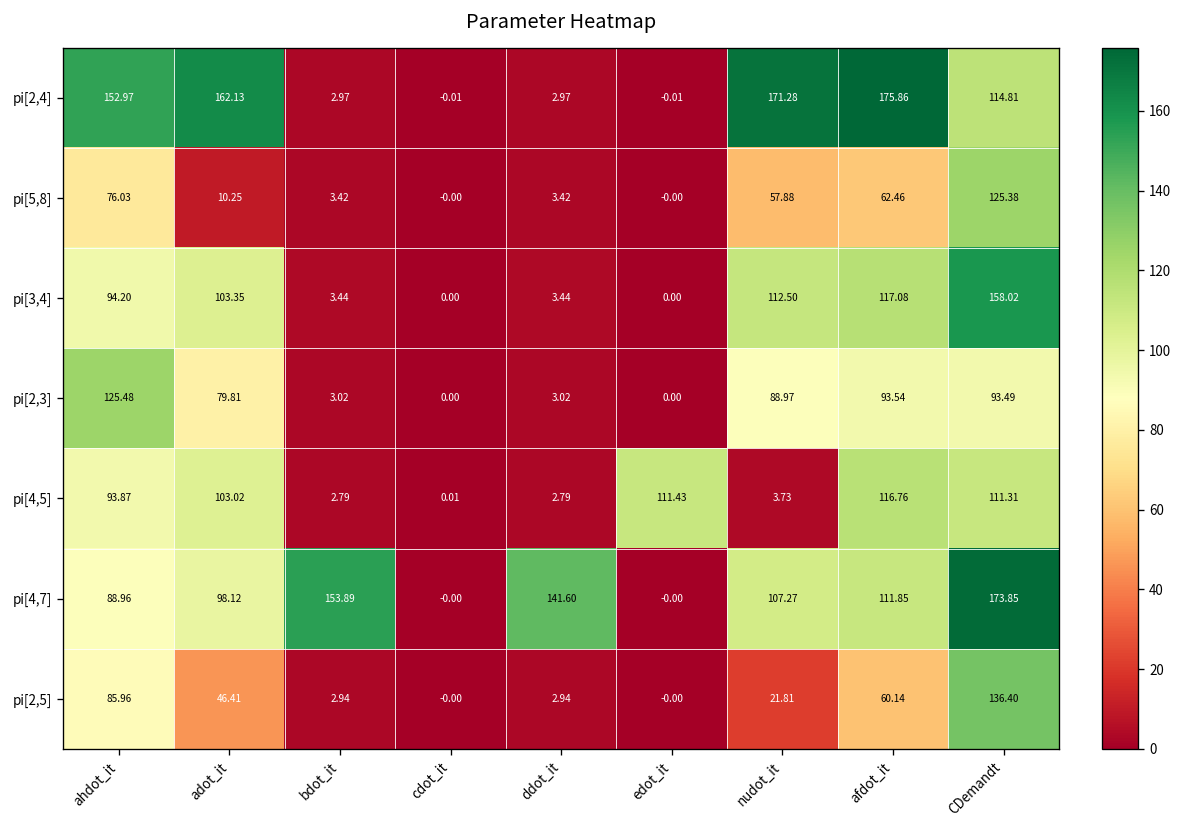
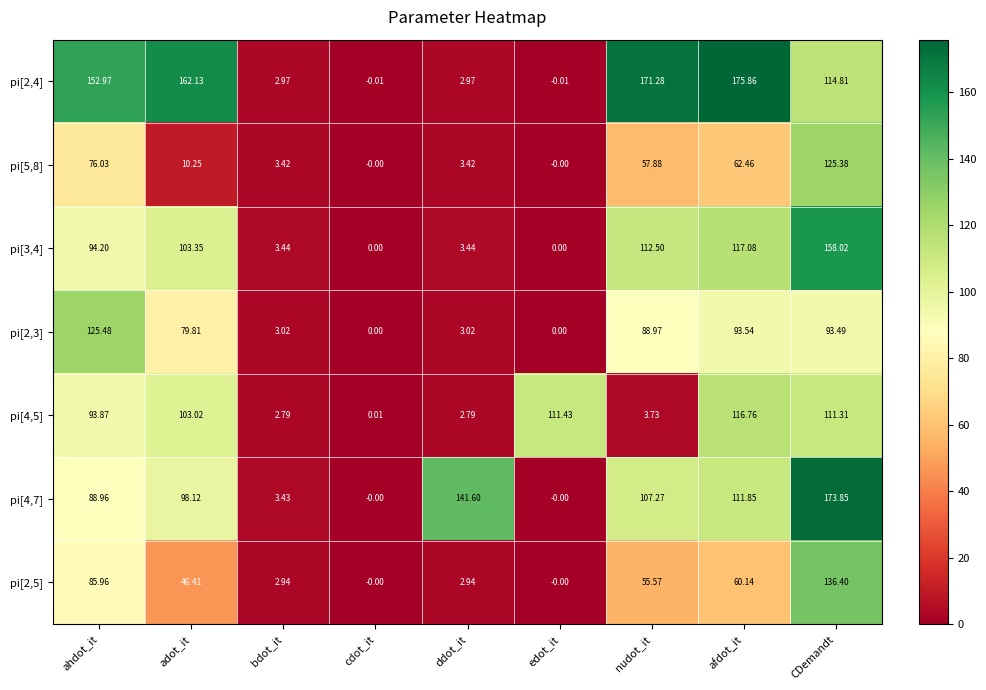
pi[4,7], bdot_it: 153.89 -> 3.43
pi[2,5], nudot_it: 21.81 -> 55.57
